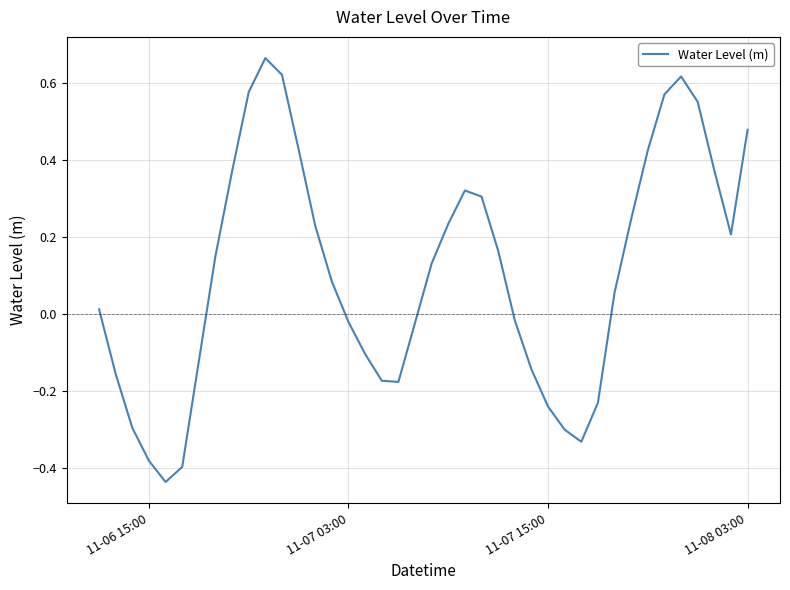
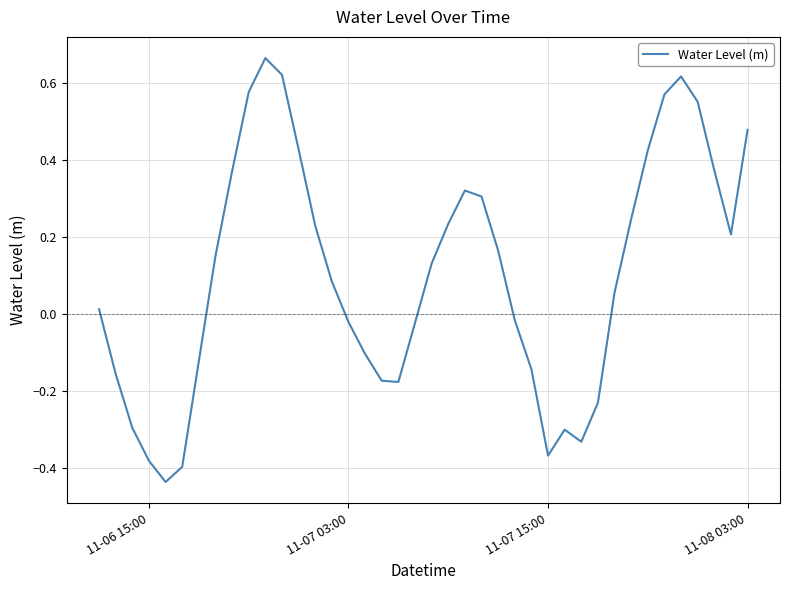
11-07 15:00: -0.24 -> -0.37
